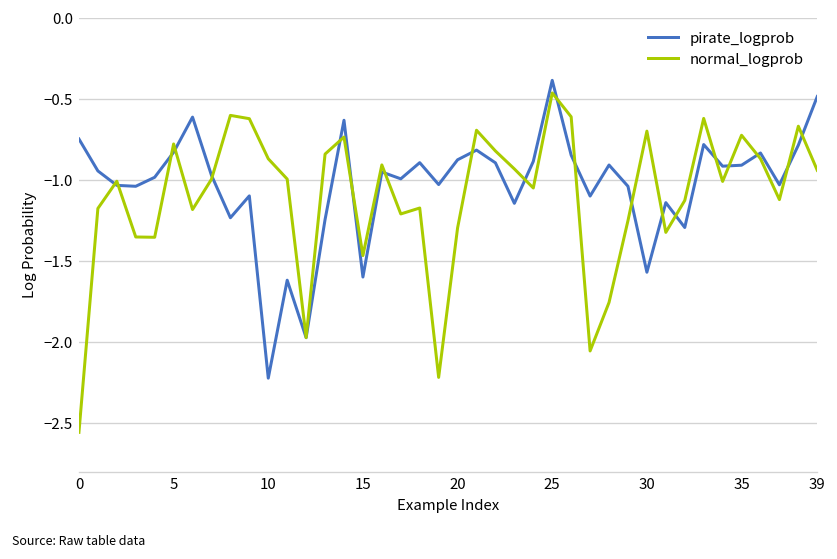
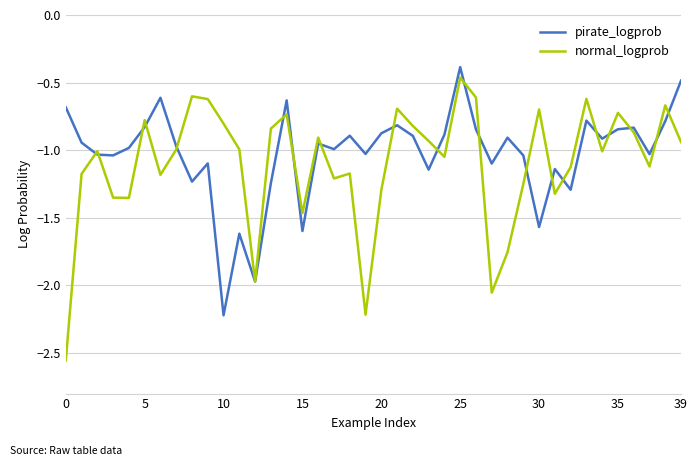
pirate_logprob, 0: -0.75 -> -0.68
normal_logprob, 10: -0.87 -> -0.80
pirate_logprob, 35: -0.91 -> -0.84
